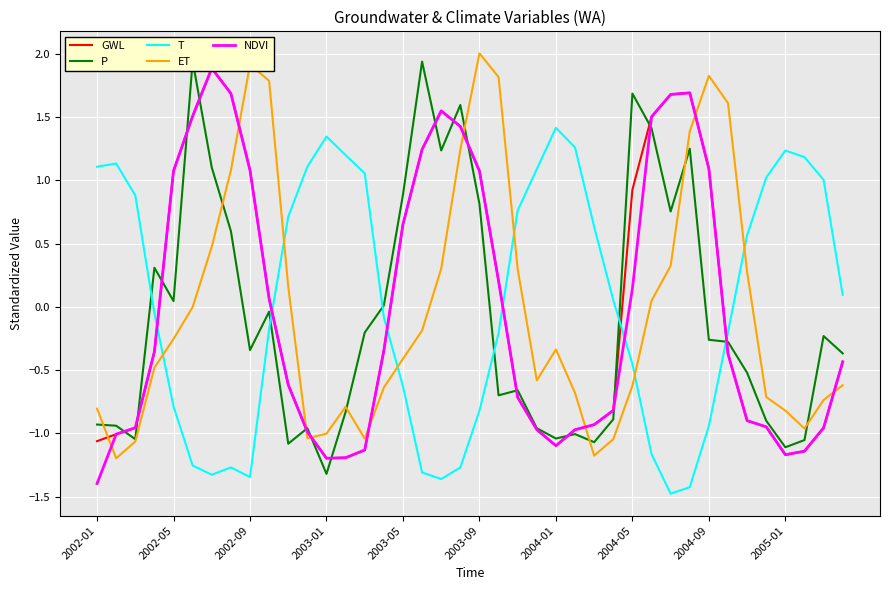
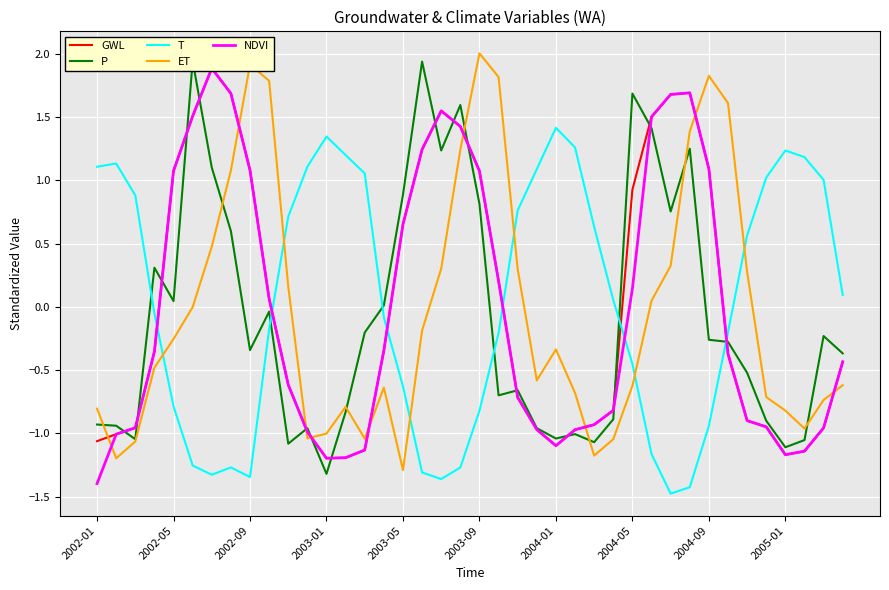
ET, 2003-05: -0.41 -> -1.29
